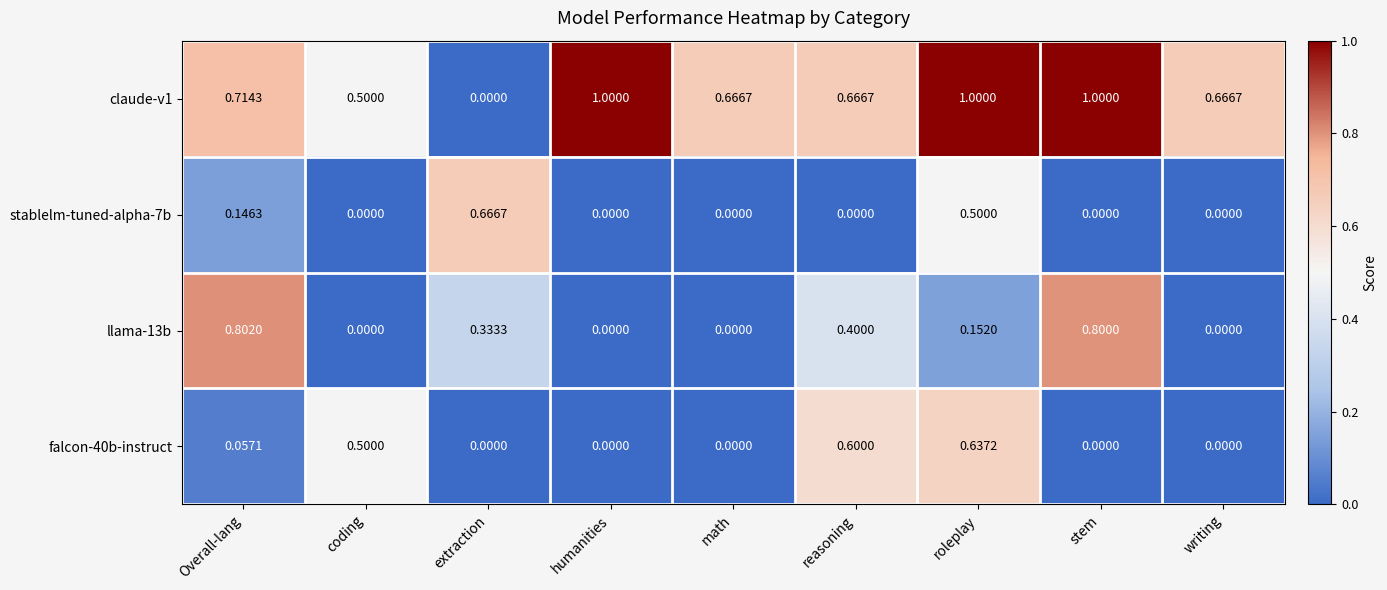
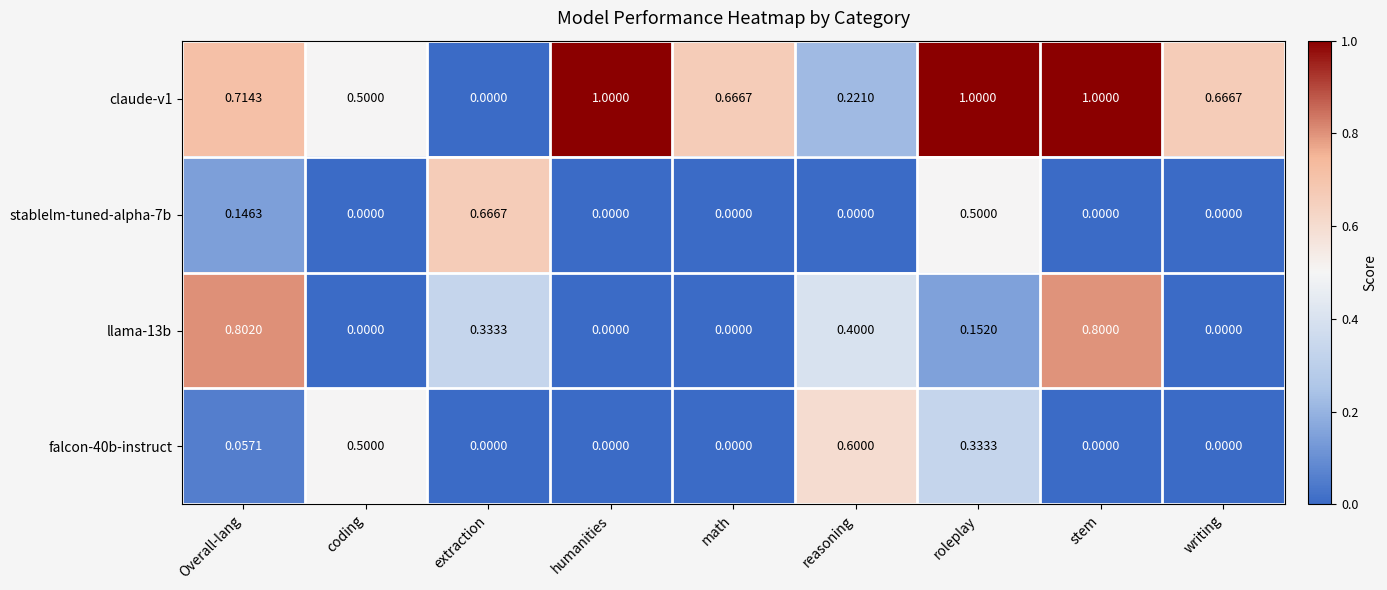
claude-v1, reasoning: 0.6667 -> 0.2210
falcon-40b-instruct, roleplay: 0.6372 -> 0.3333
